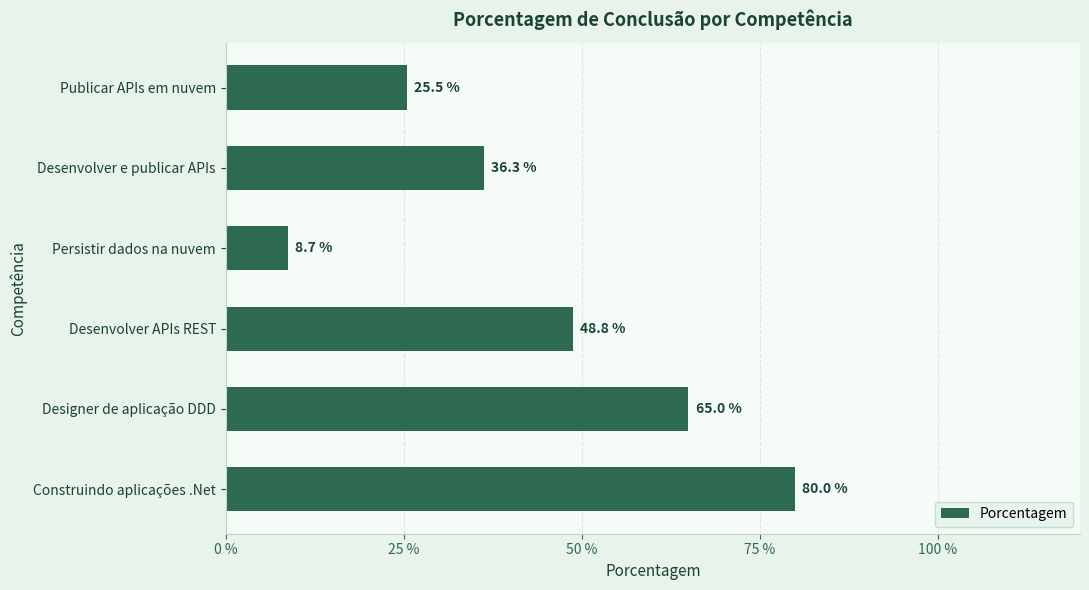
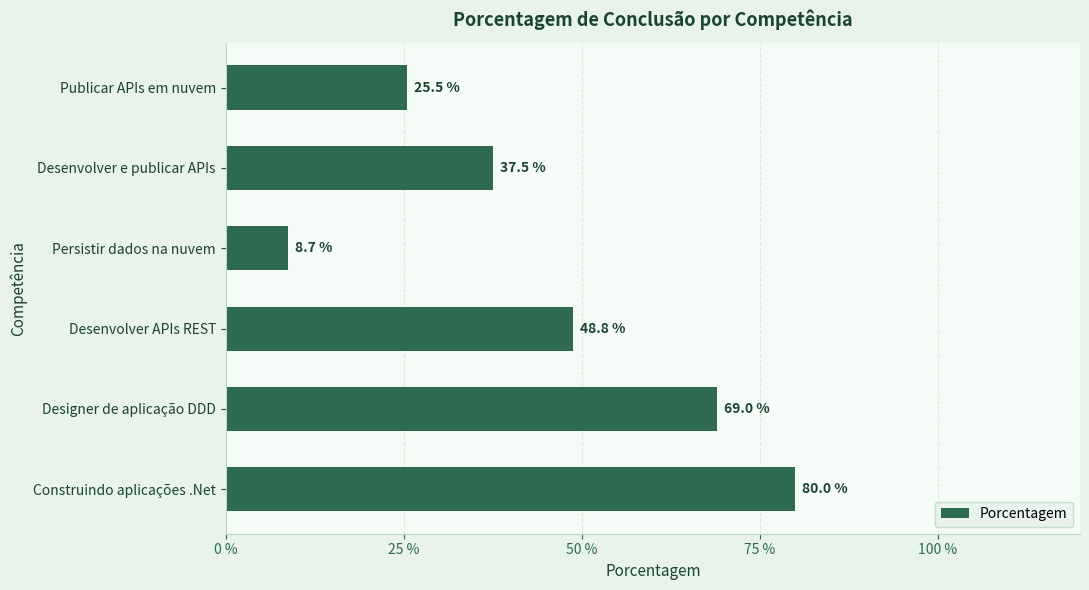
Desenvolver e publicar APIs: 36.3 % -> 37.5 %
Designer de aplicação DDD: 65.0 % -> 69.0 %
